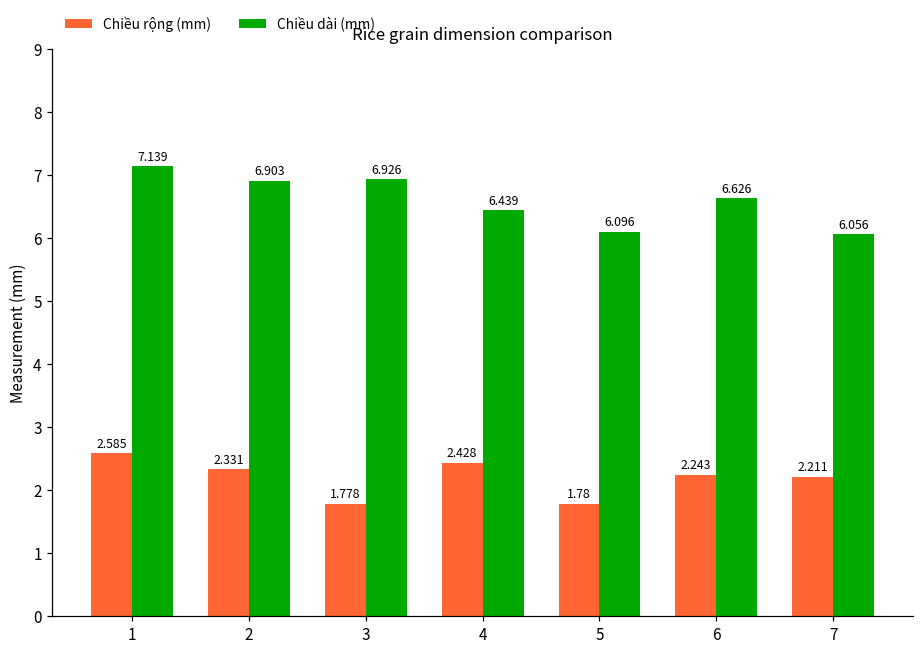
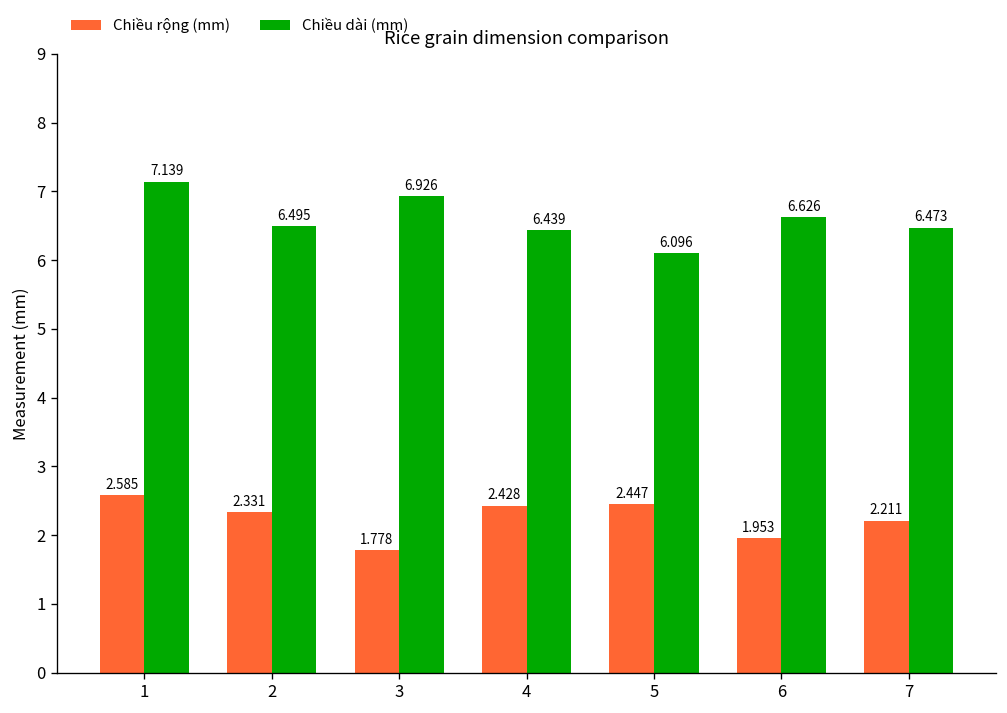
Chiều dài (mm), 2: 6.903 -> 6.495
Chiều rộng (mm), 5: 1.78 -> 2.447
Chiều rộng (mm), 6: 2.243 -> 1.953
Chiều dài (mm), 7: 6.056 -> 6.473
